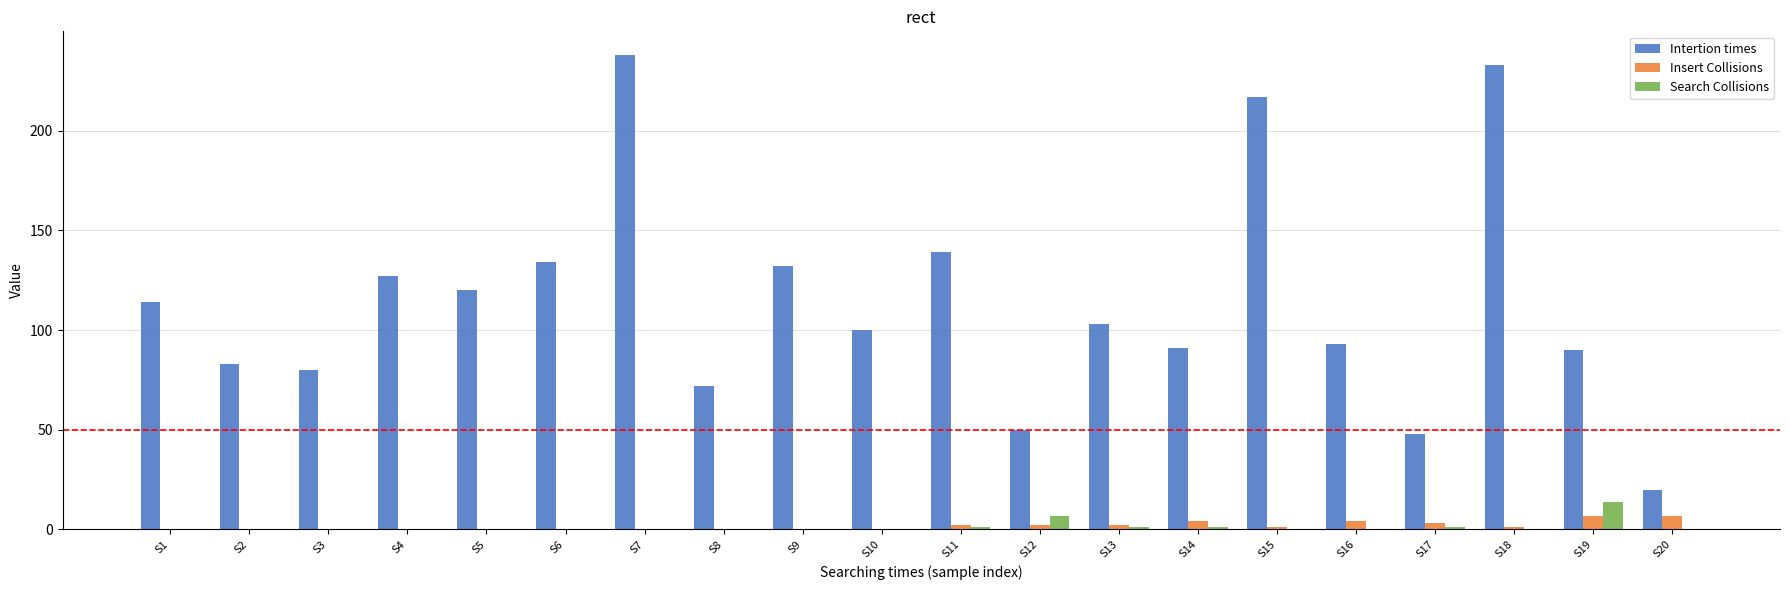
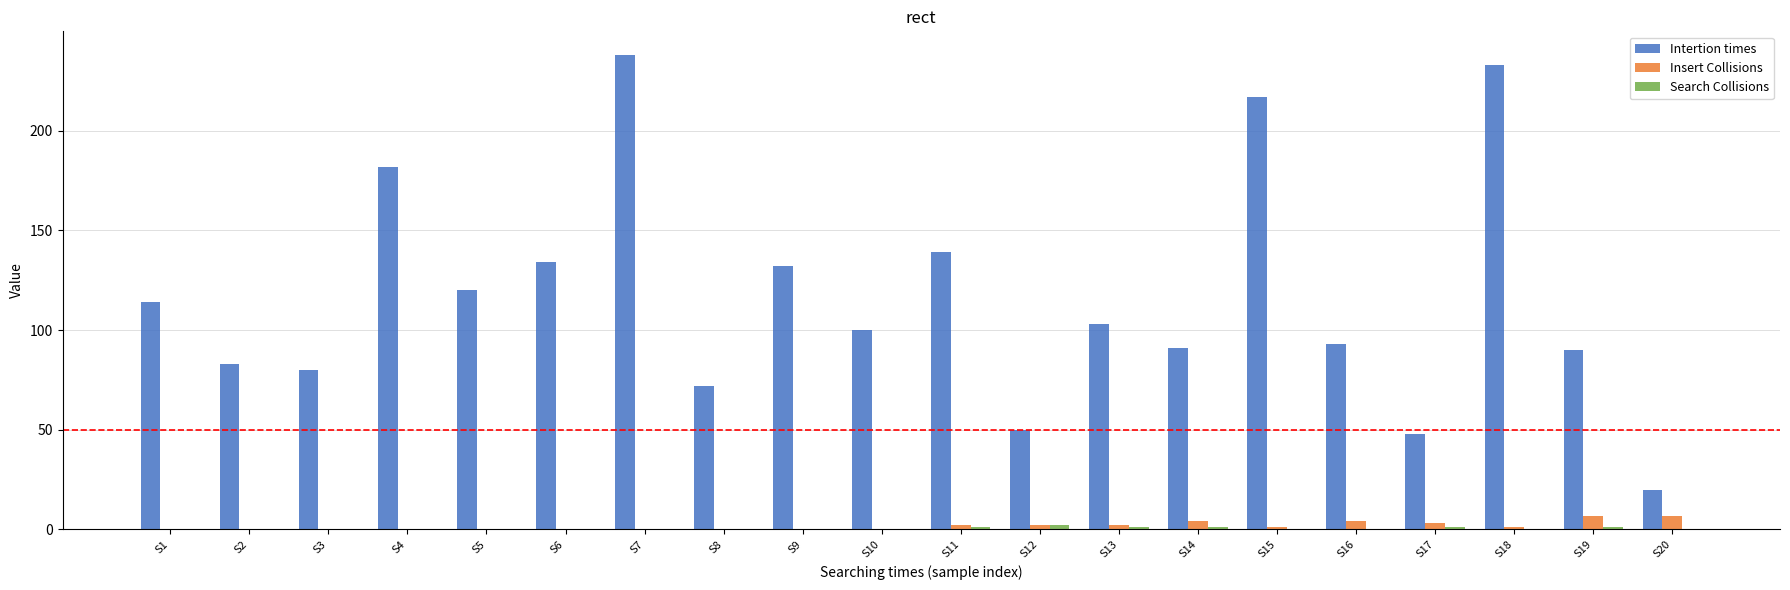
Intertion times, S4: 127 -> 182
Search Collisions, S12: 7 -> 2
Search Collisions, S19: 14 -> 1
